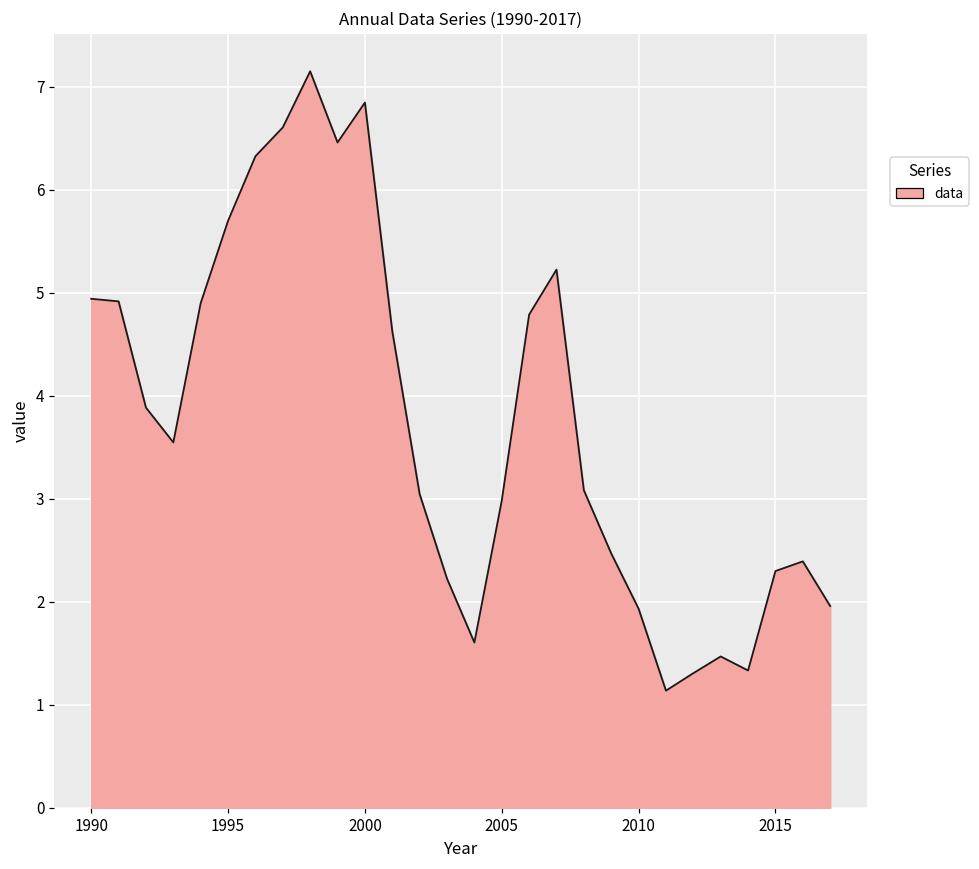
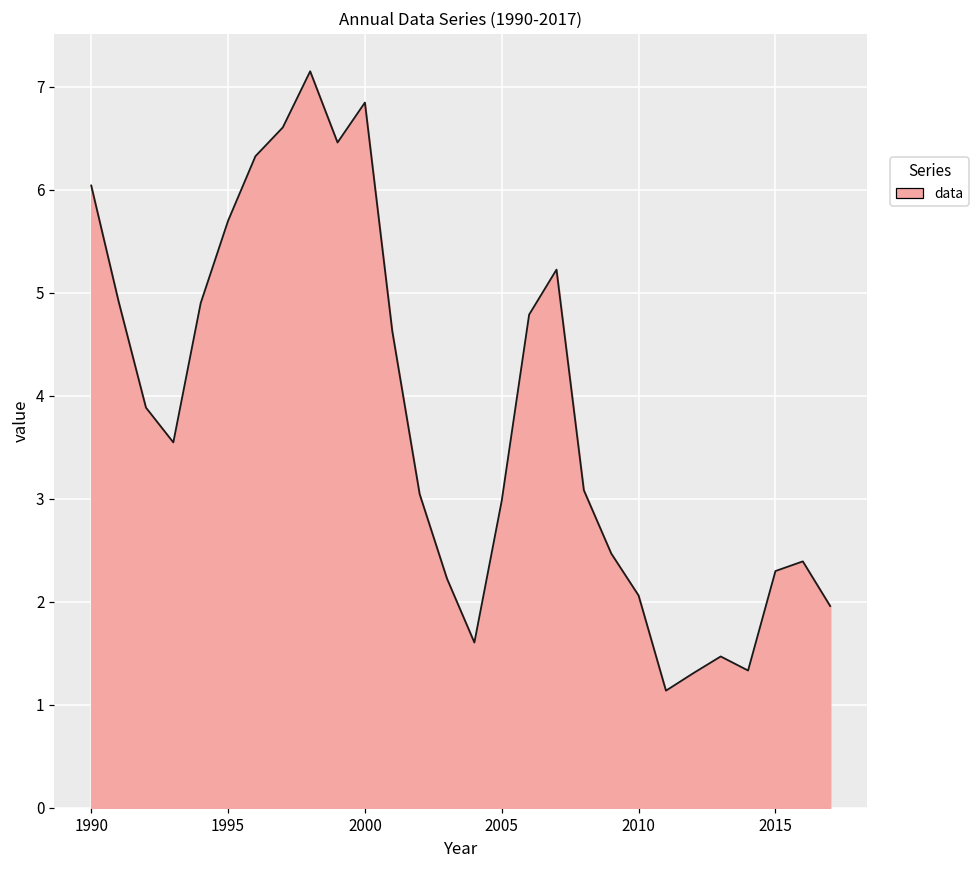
1990: 4.9 -> 6.0
2010: 1.9 -> 2.1
